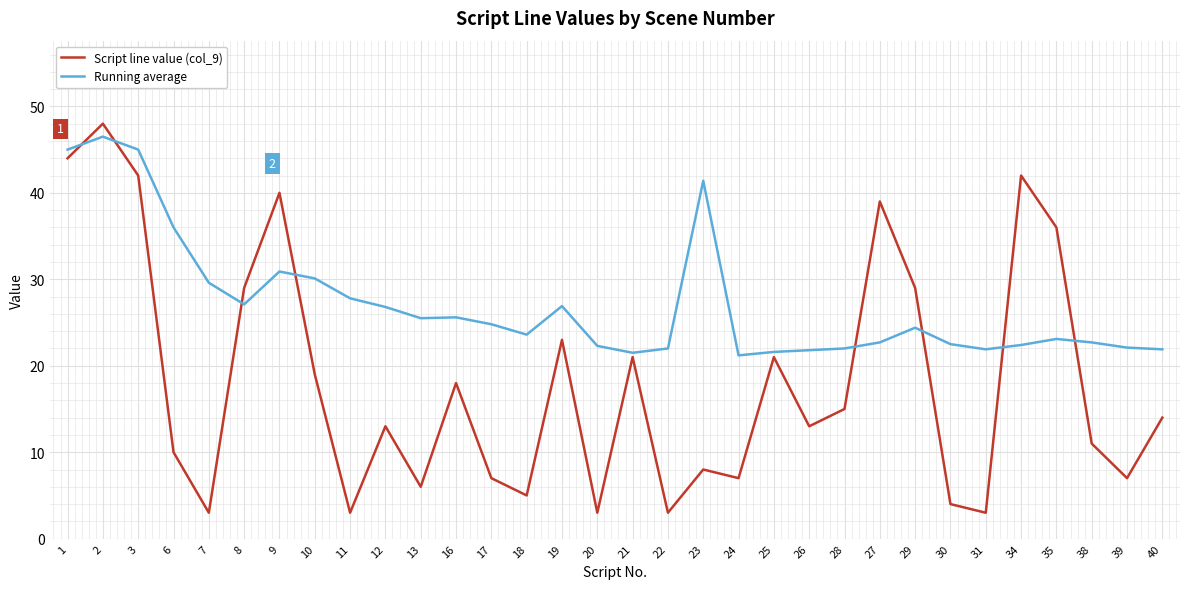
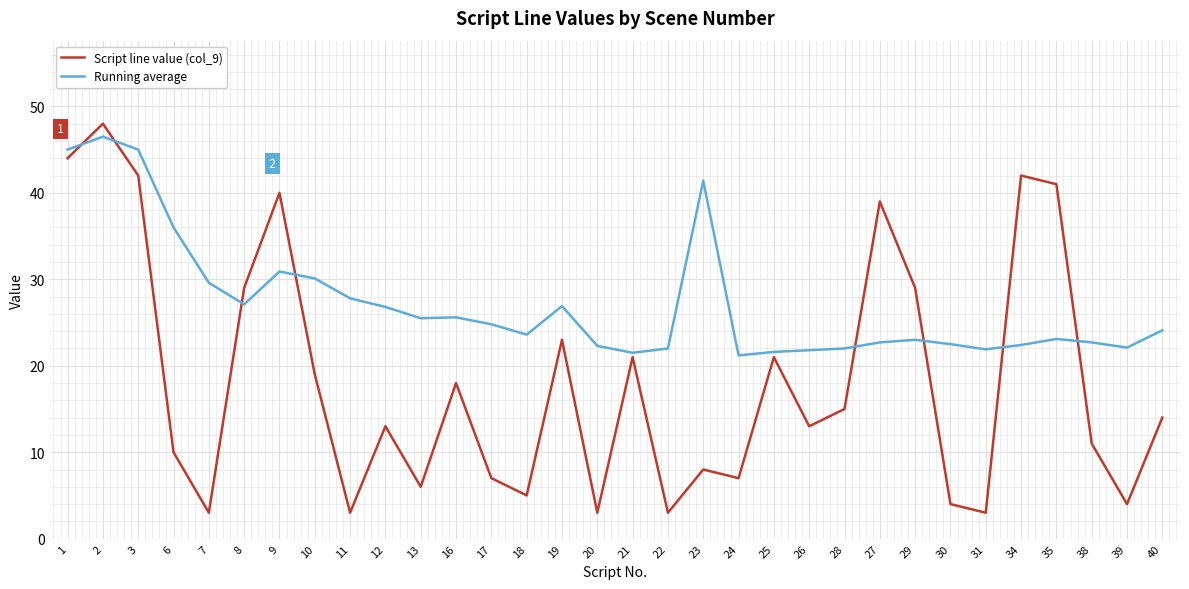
Running average, 29: 24 -> 23
Script line value (col_9), 35: 36 -> 41
Script line value (col_9), 39: 7 -> 4
Running average, 40: 22 -> 24
